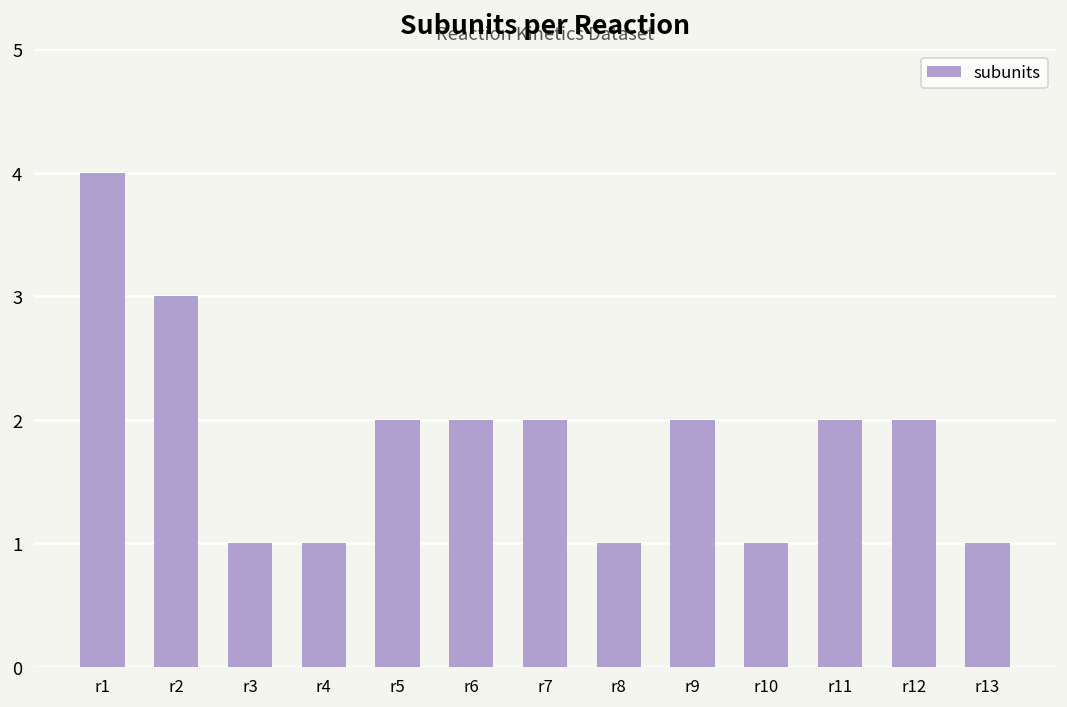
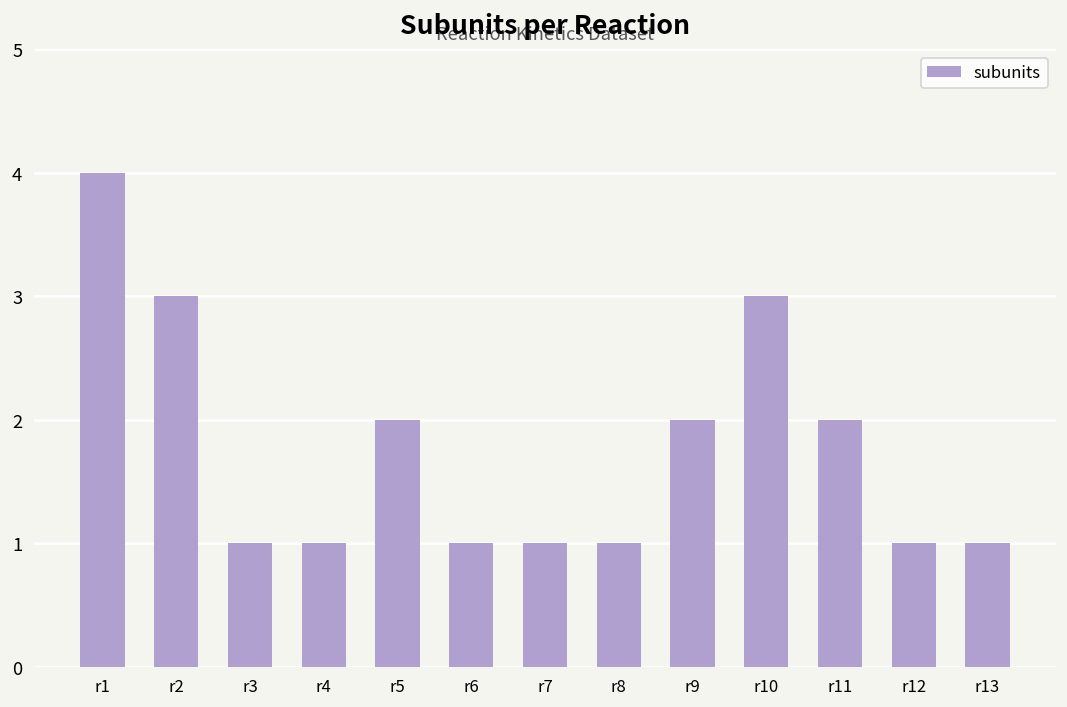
r6: 2 -> 1
r7: 2 -> 1
r10: 1 -> 3
r12: 2 -> 1
